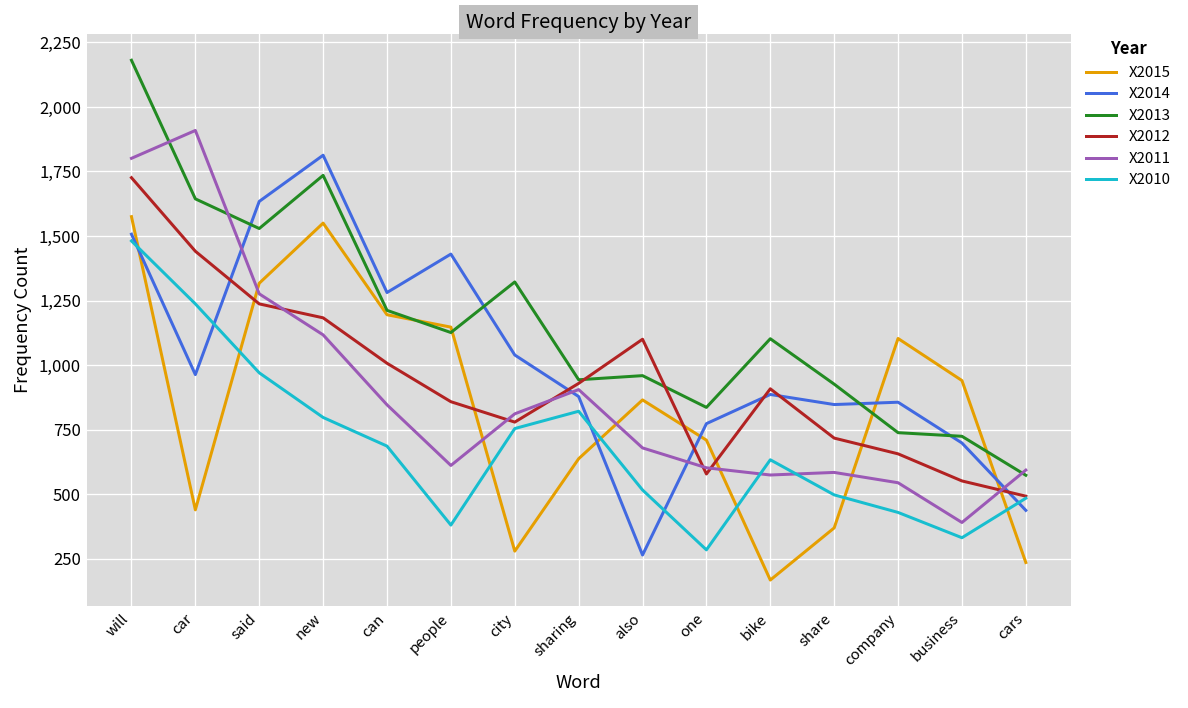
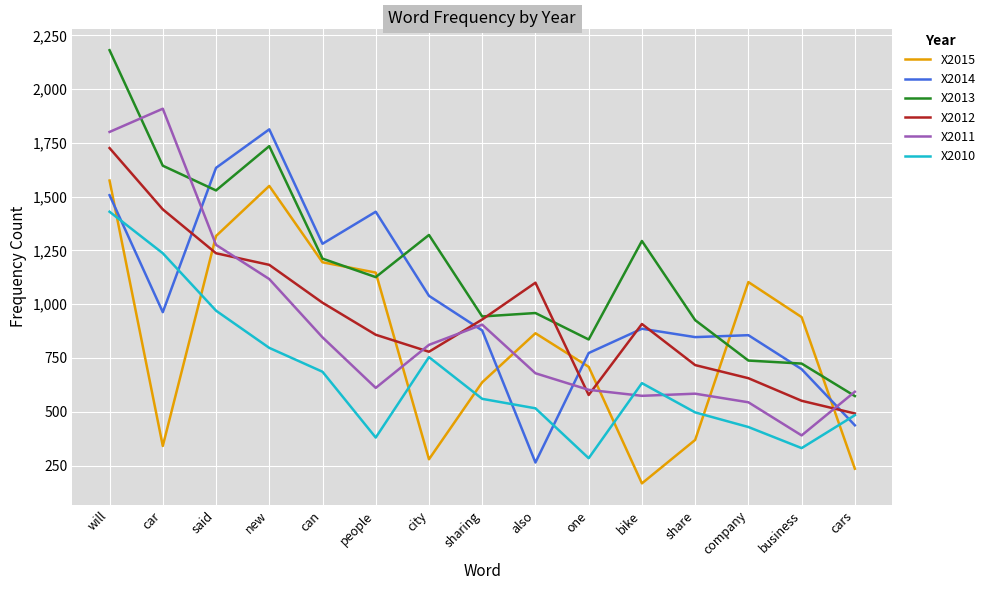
X2010, will: 1,480 -> 1,430
X2015, car: 440 -> 340
X2010, sharing: 820 -> 560
X2013, bike: 1,100 -> 1,290
